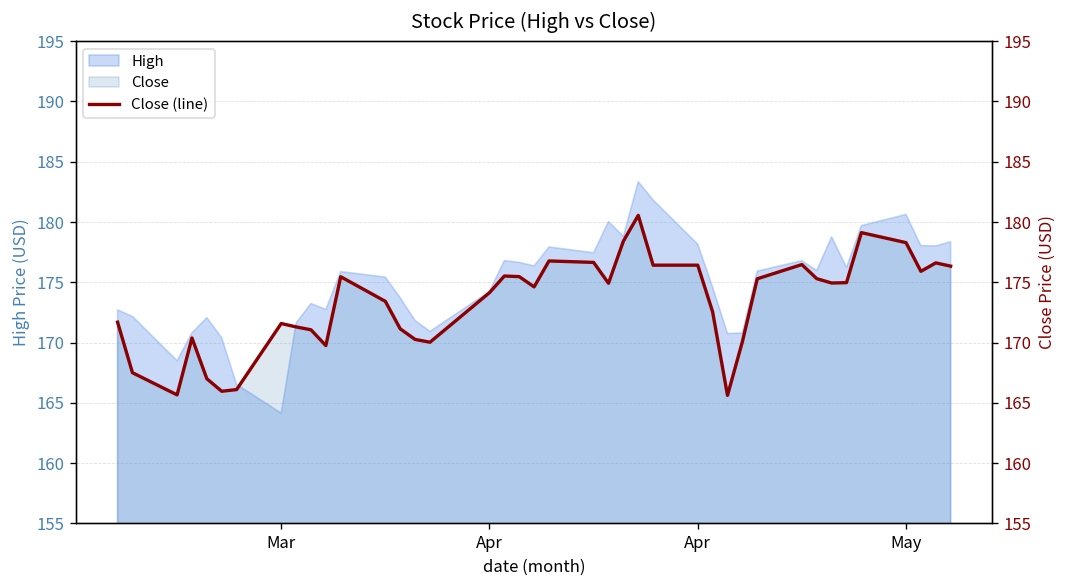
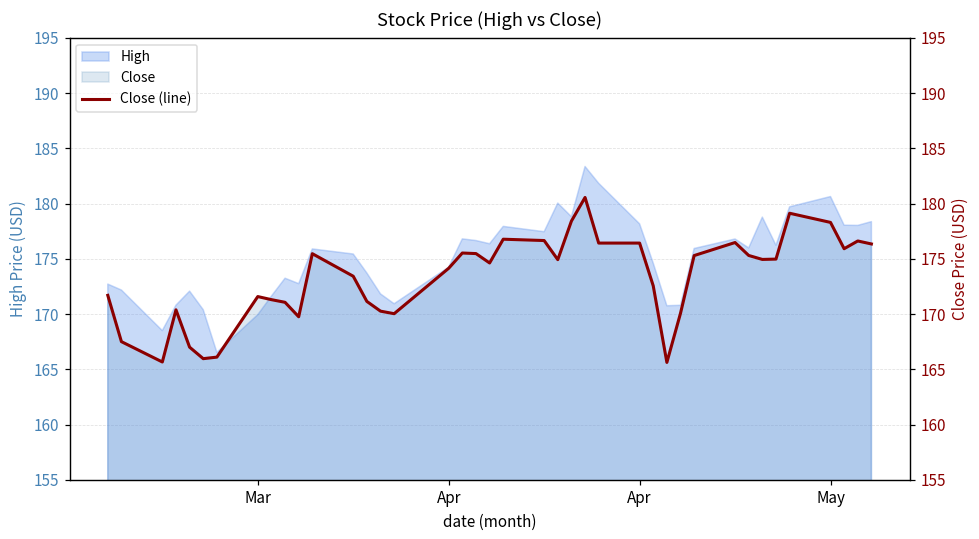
High, Mar: 164.2 -> 169.9
